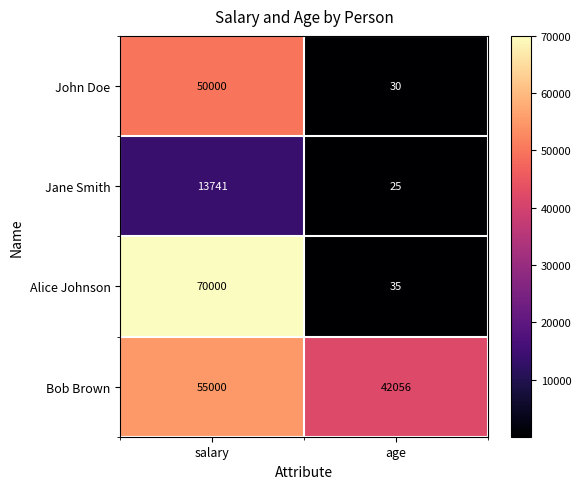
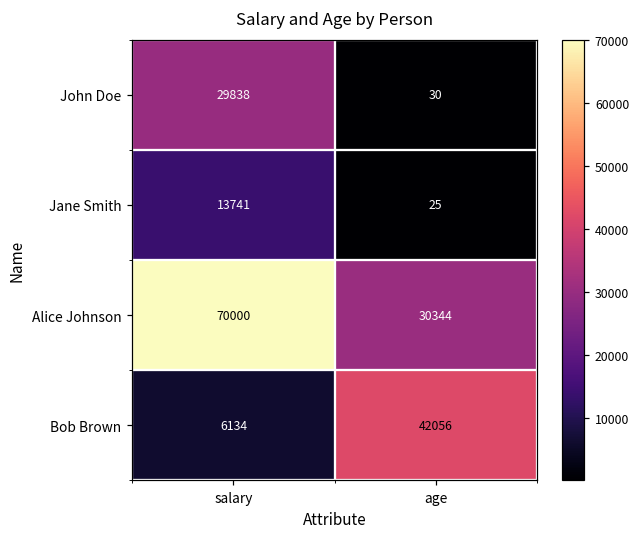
John Doe, salary: 50000 -> 29838
Alice Johnson, age: 35 -> 30344
Bob Brown, salary: 55000 -> 6134
